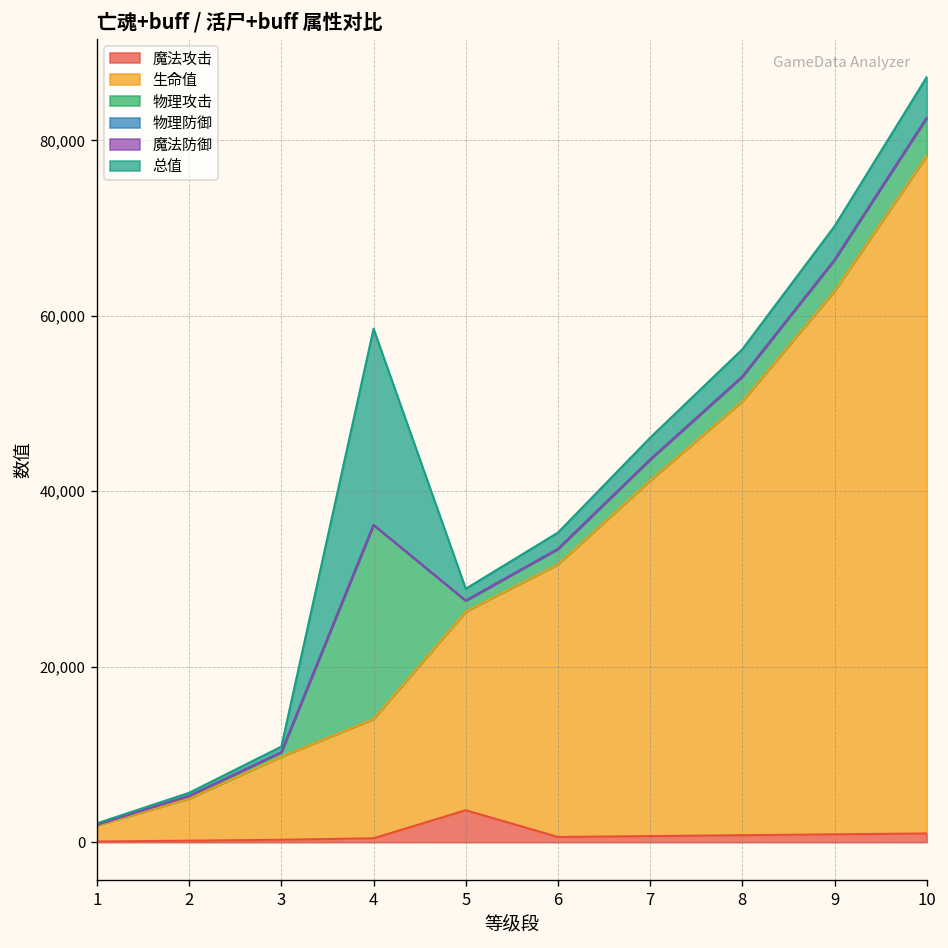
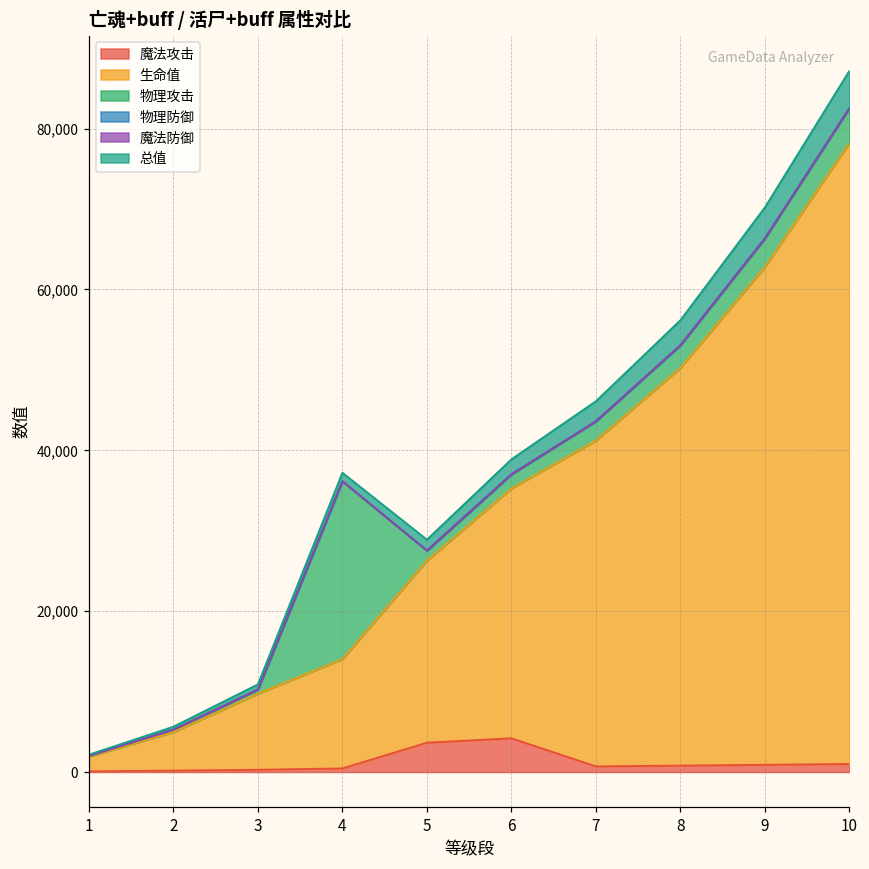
总值, 4: 22,000 -> 1,000
魔法攻击, 6: 1,000 -> 4,000
